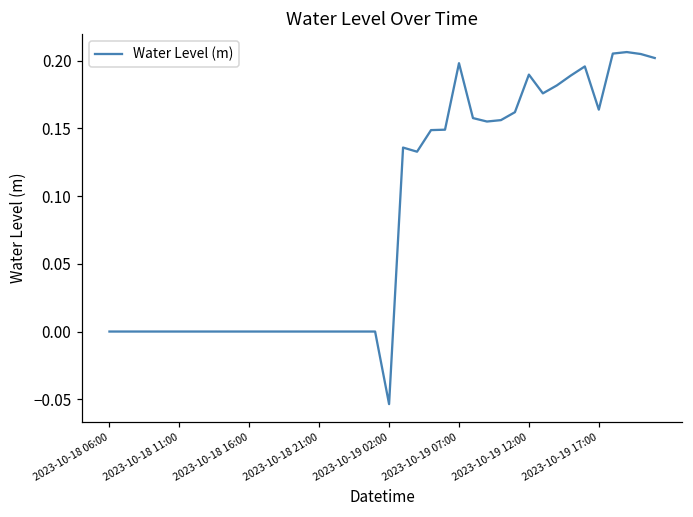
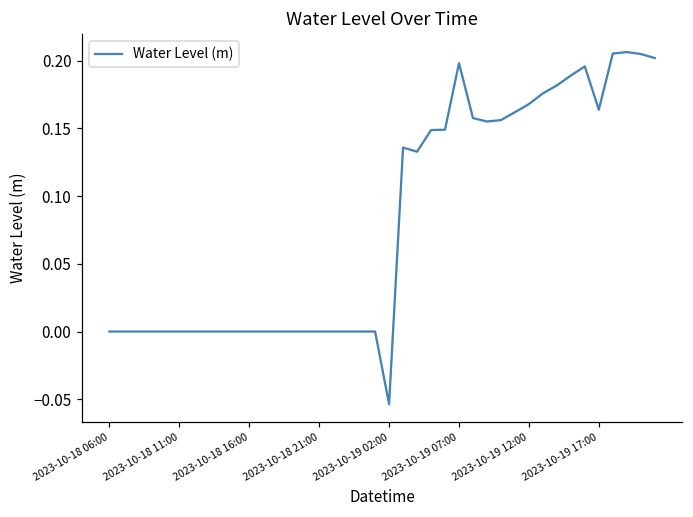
2023-10-19 12:00: 0.190 -> 0.168
